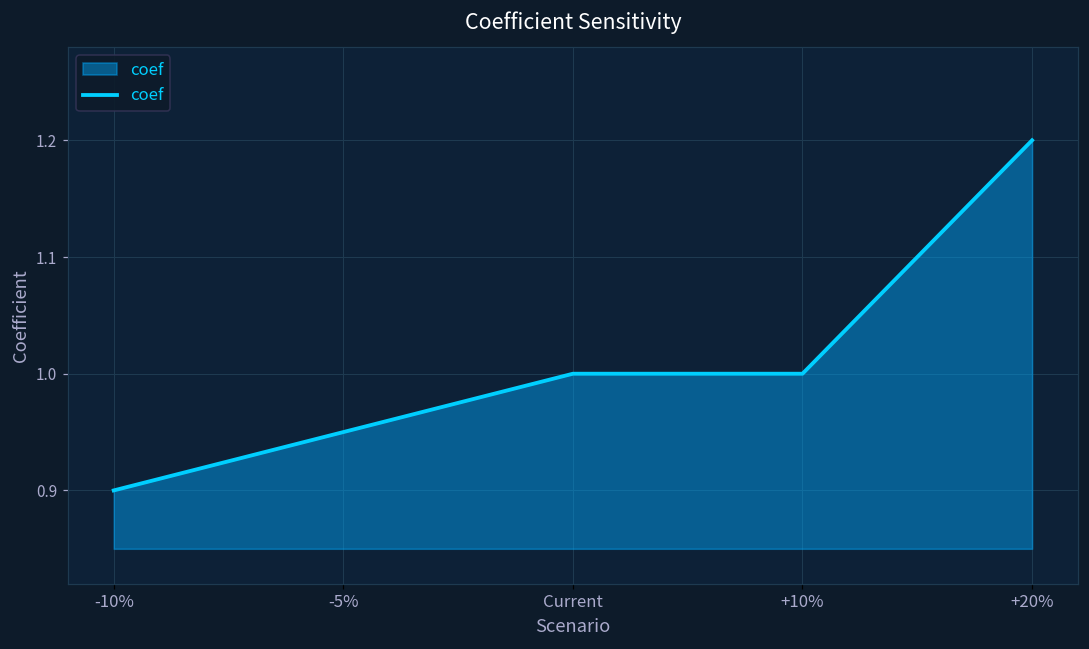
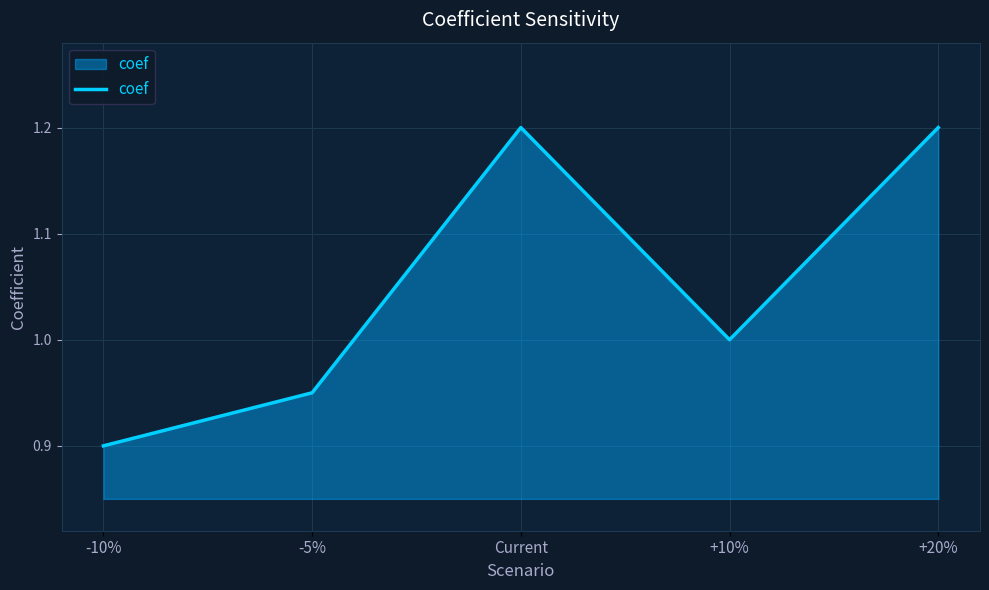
Current: 1.0 -> 1.2
